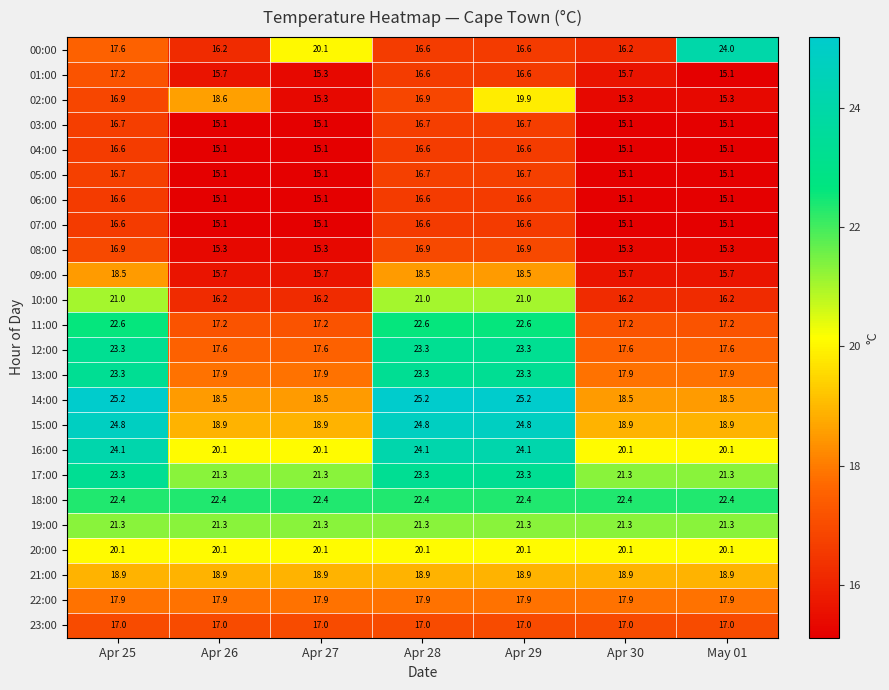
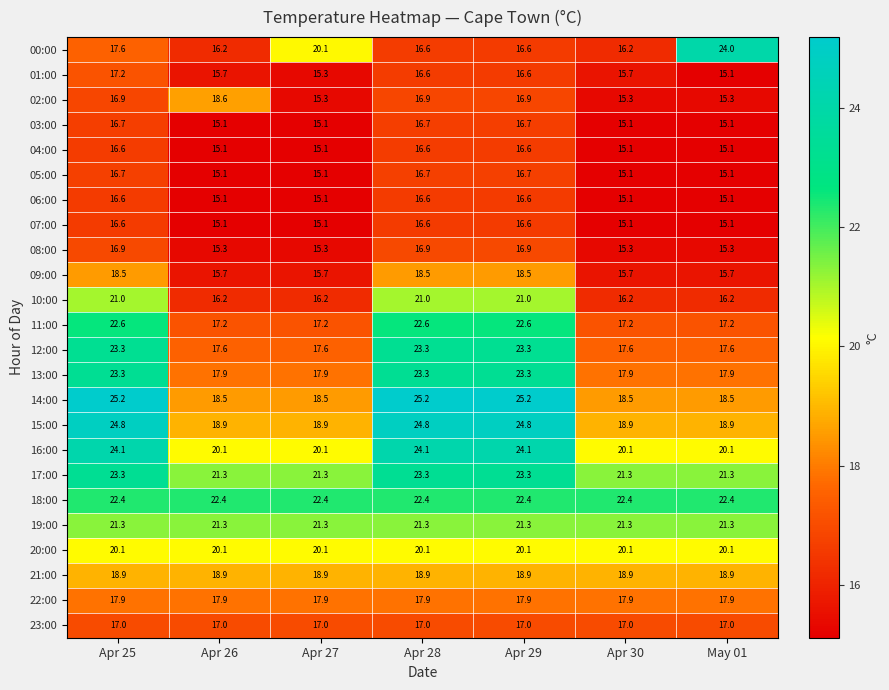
02:00, Apr 29: 19.9 -> 16.9
